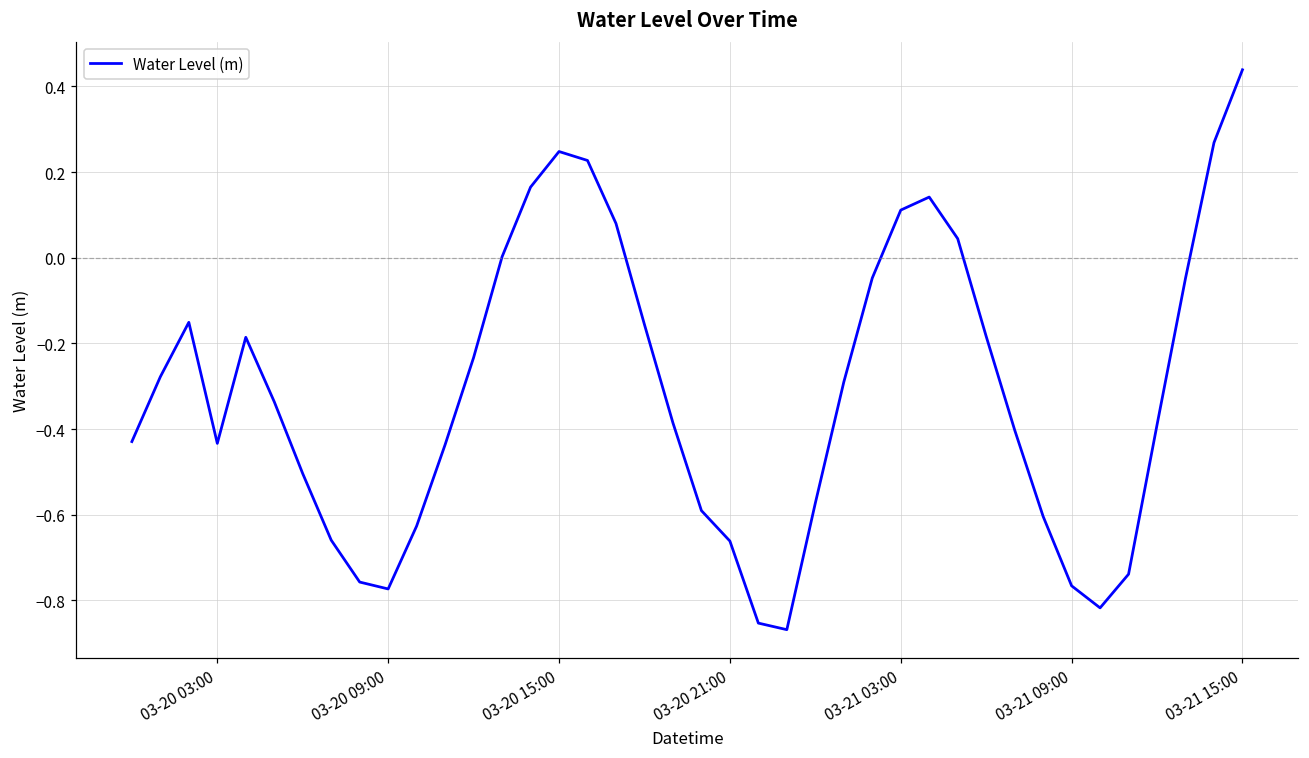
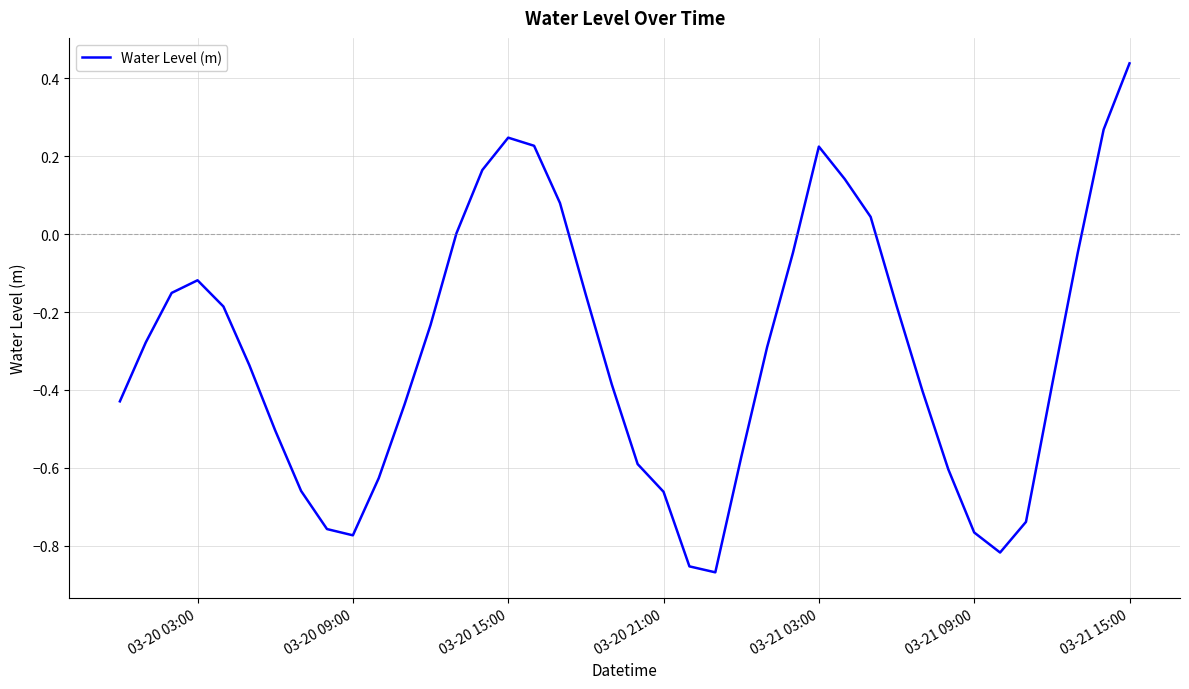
03-20 03:00: -0.43 -> -0.12
03-21 03:00: 0.11 -> 0.23
